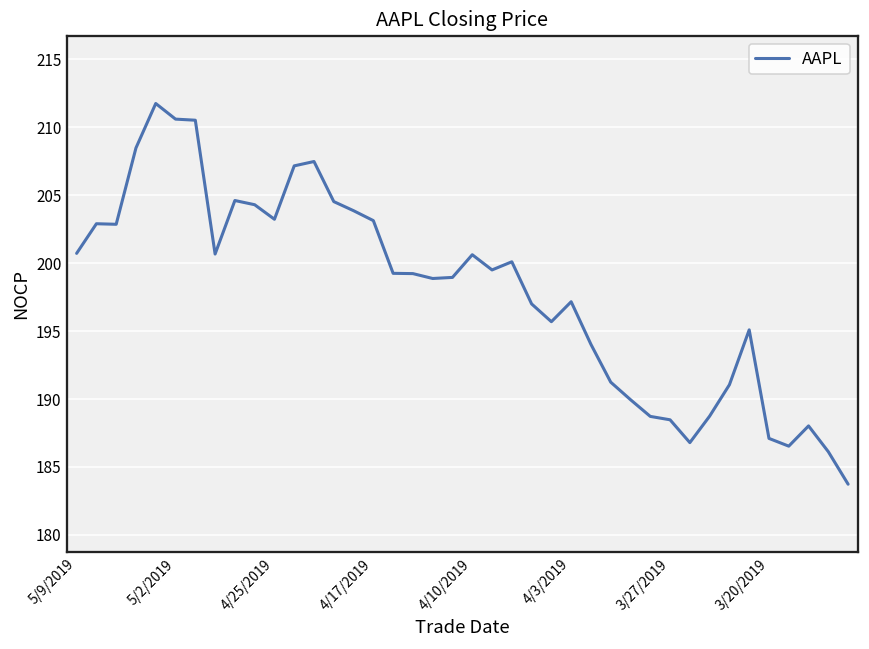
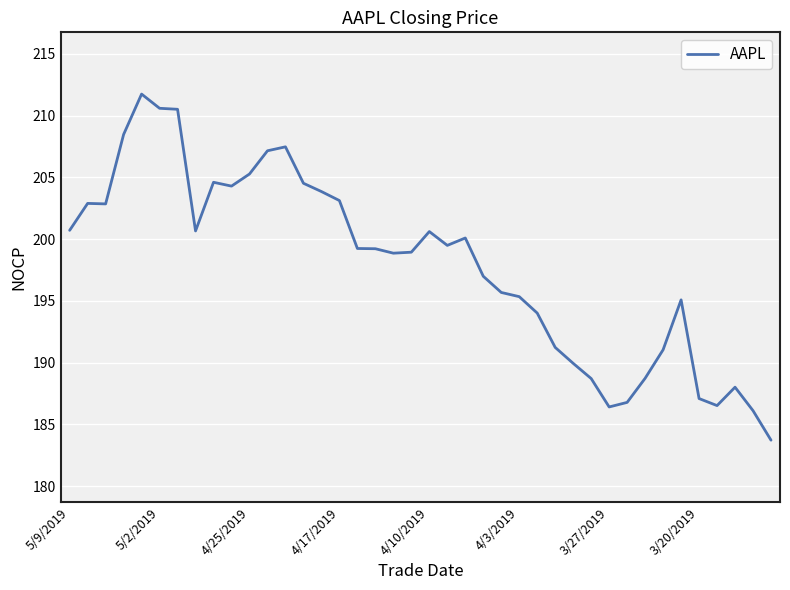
4/25/2019: 203.2 -> 205.3
4/3/2019: 197.2 -> 195.4
3/27/2019: 188.5 -> 186.4
